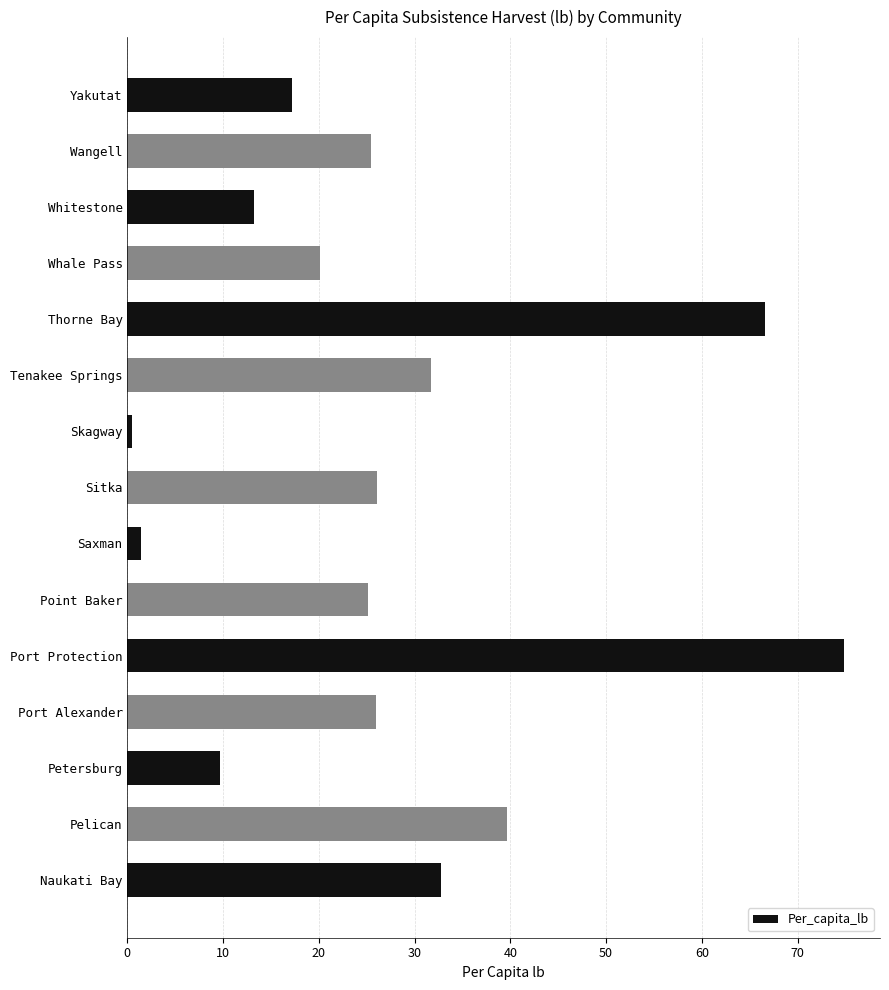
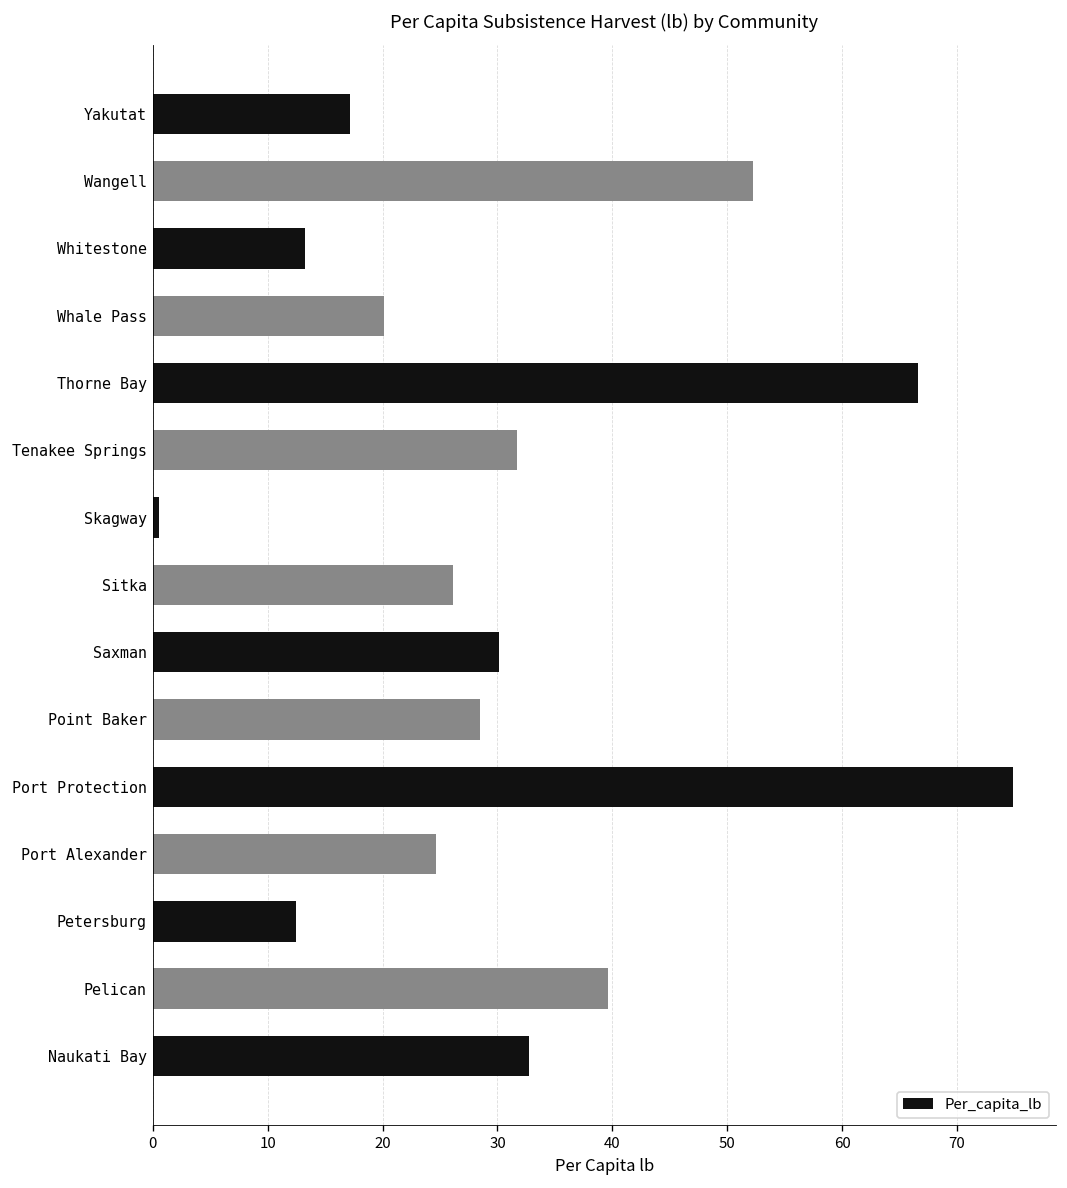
Wangell: 25 -> 52
Saxman: 1 -> 30
Point Baker: 25 -> 28
Port Alexander: 26 -> 25
Petersburg: 10 -> 12
